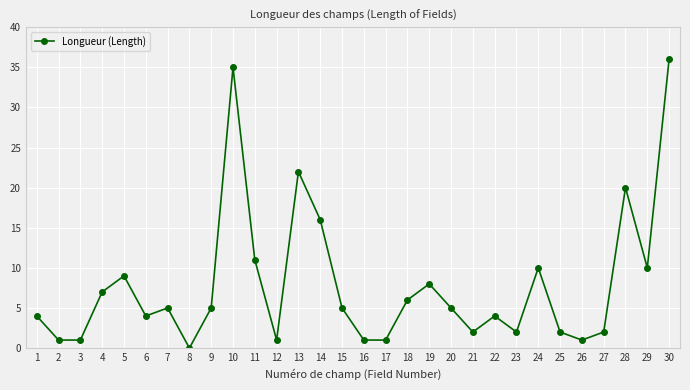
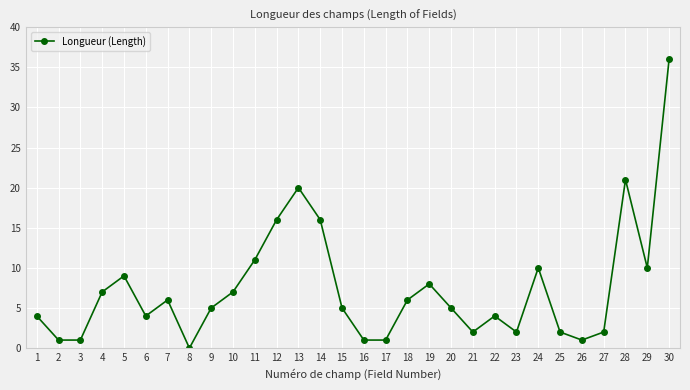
7: 5 -> 6
10: 35 -> 7
12: 1 -> 16
13: 22 -> 20
28: 20 -> 21
